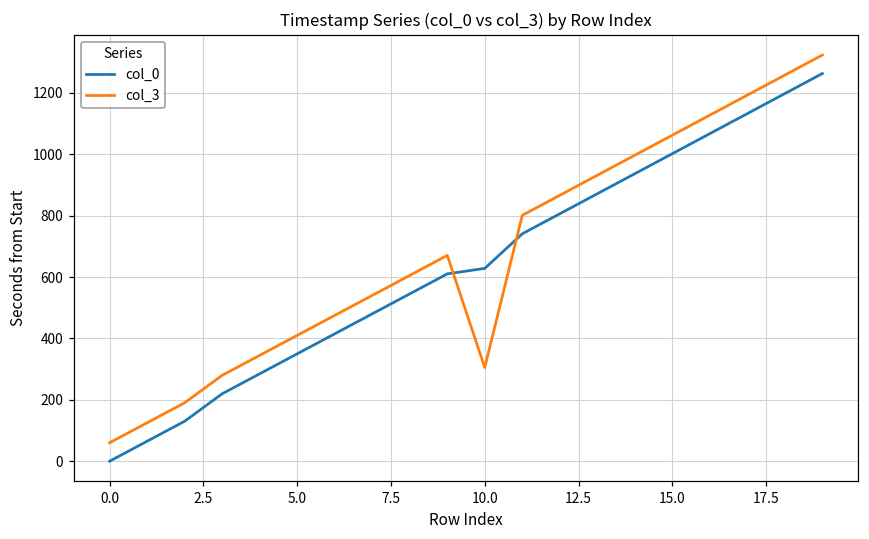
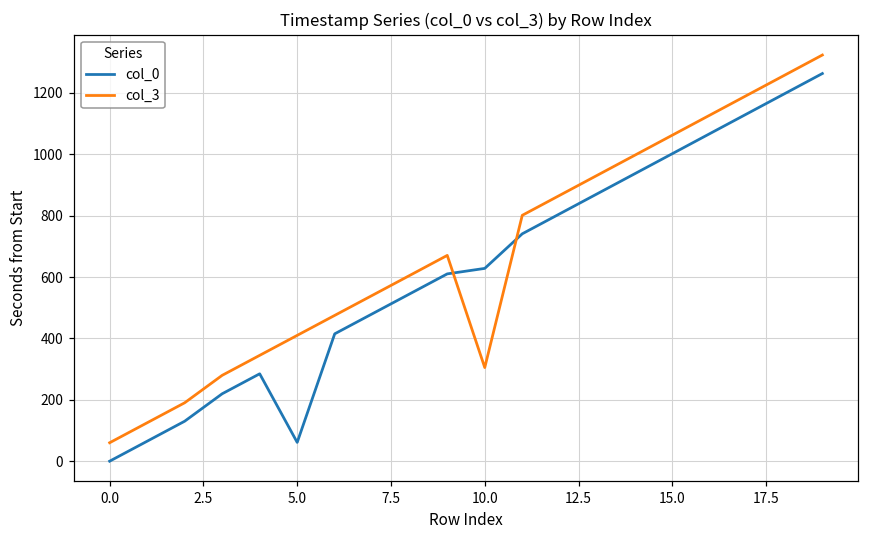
col_0, 5.0: 350 -> 60
